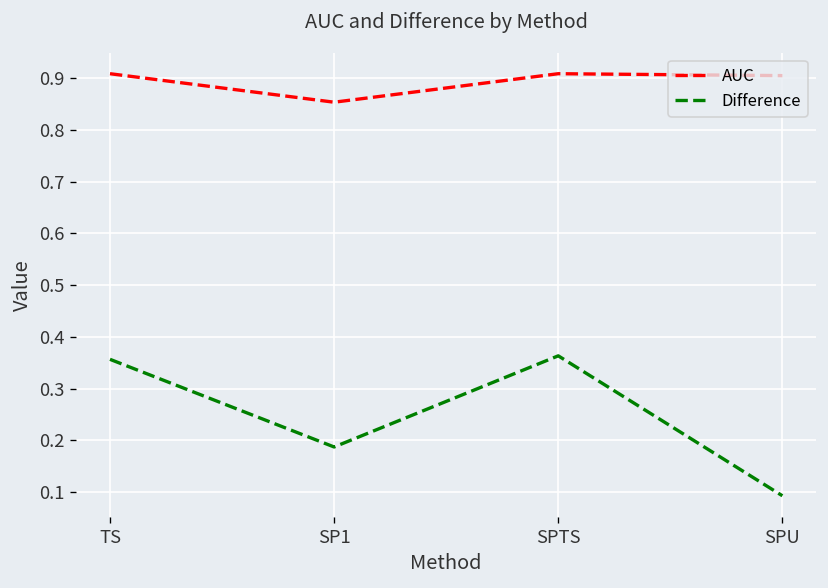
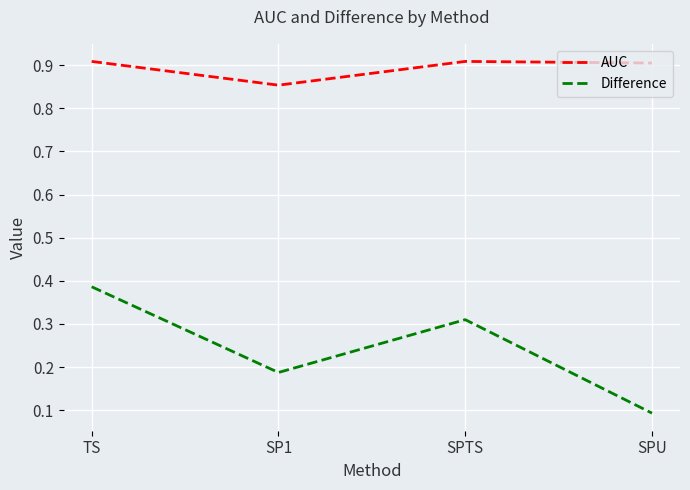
Difference, TS: 0.36 -> 0.39
Difference, SPTS: 0.36 -> 0.31
